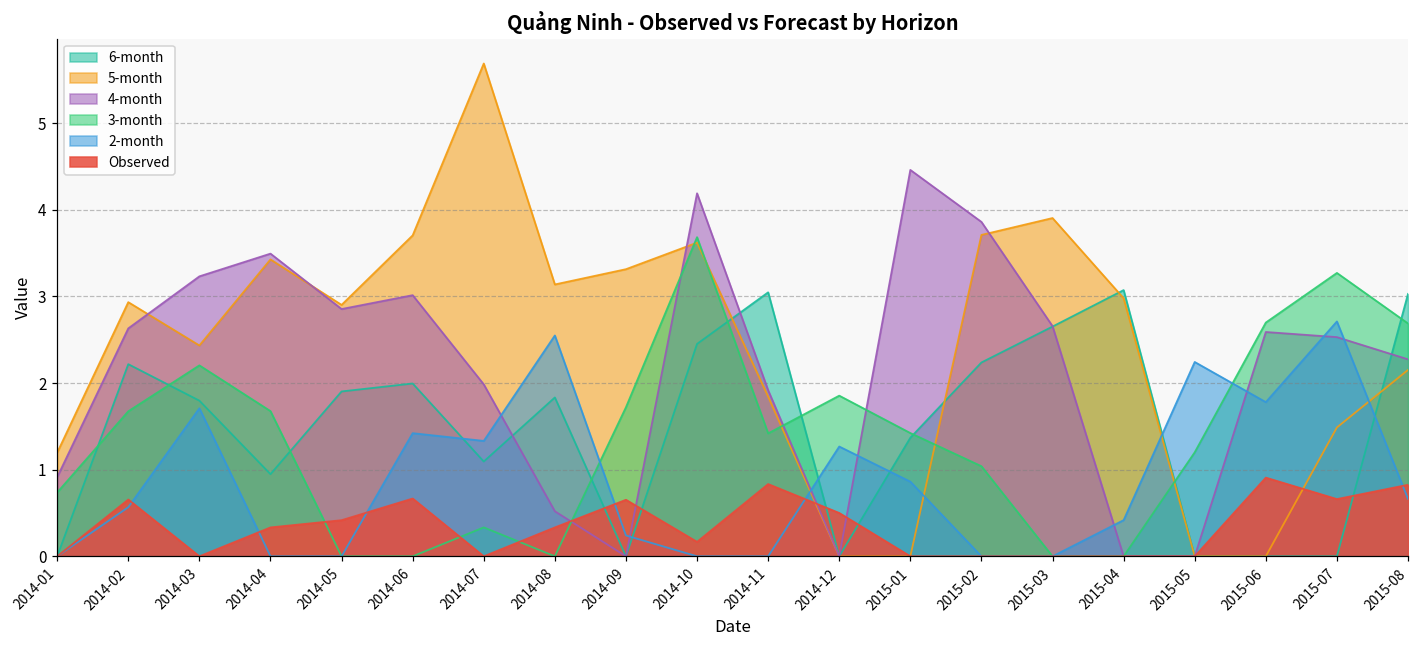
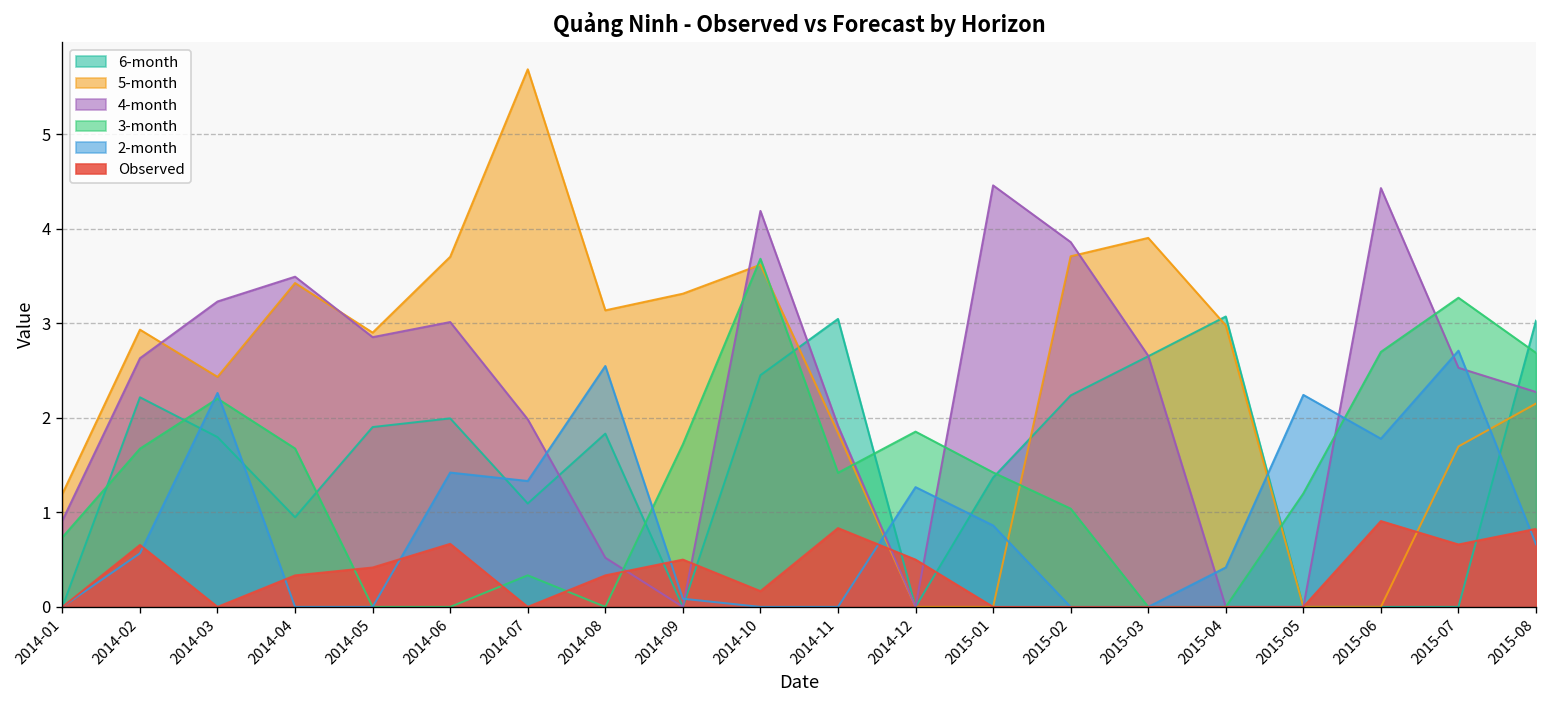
2-month, 2014-03: 1.7 -> 2.3
2-month, 2014-09: 0.2 -> 0.1
Observed, 2014-09: 0.7 -> 0.5
4-month, 2015-06: 2.6 -> 4.4
5-month, 2015-07: 1.5 -> 1.7
